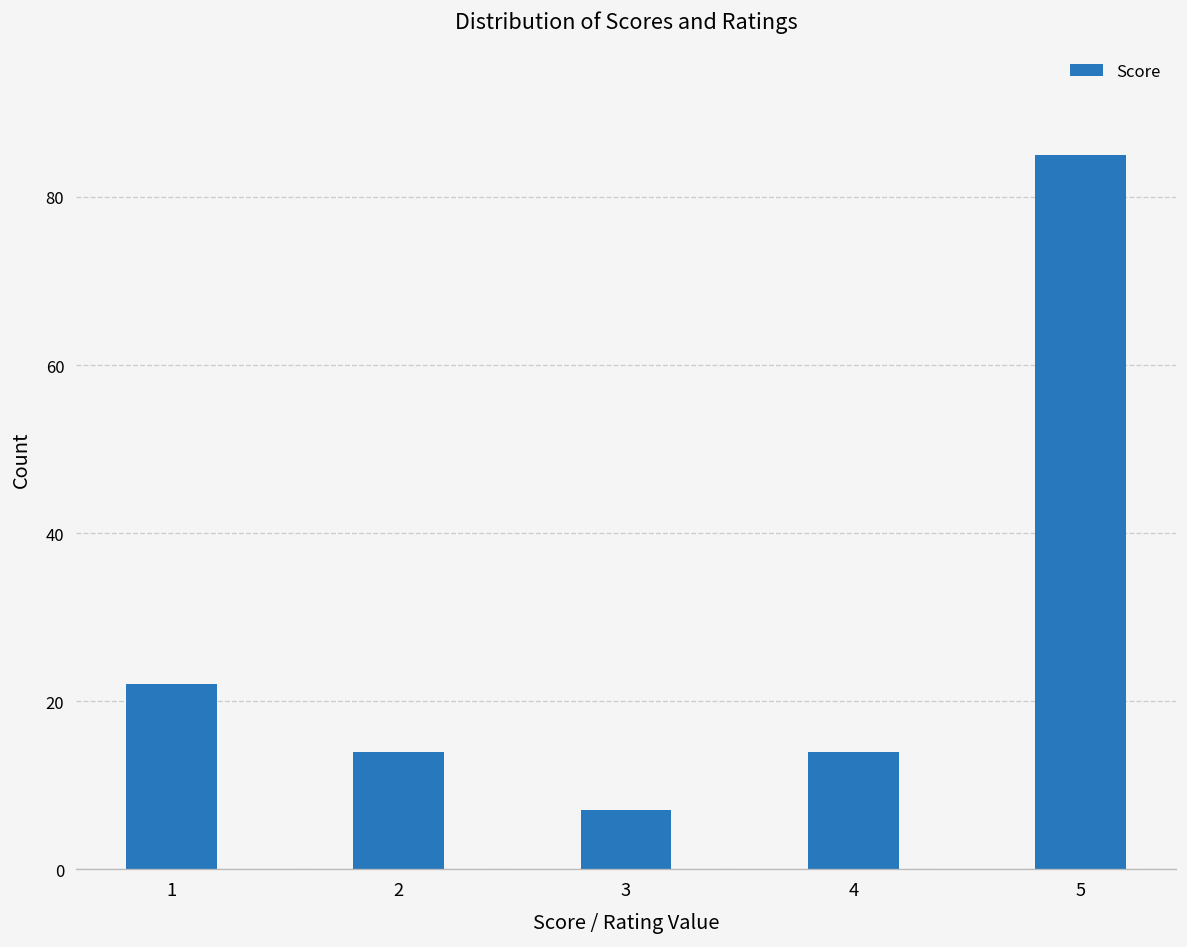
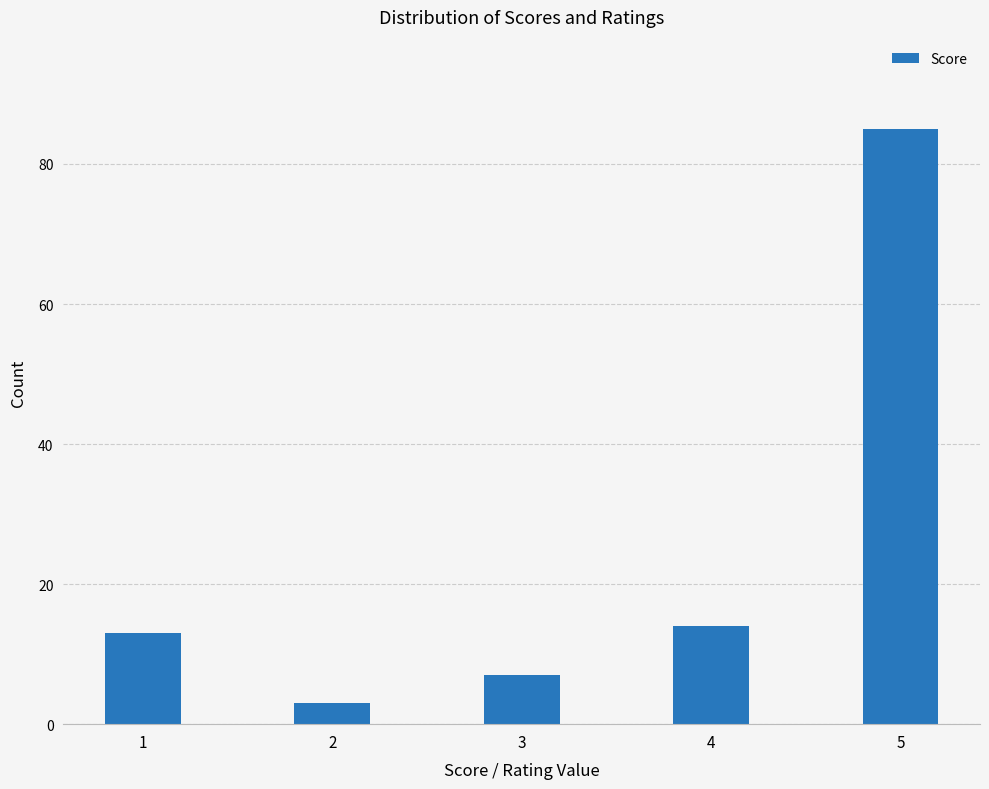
1: 22 -> 13
2: 14 -> 3
